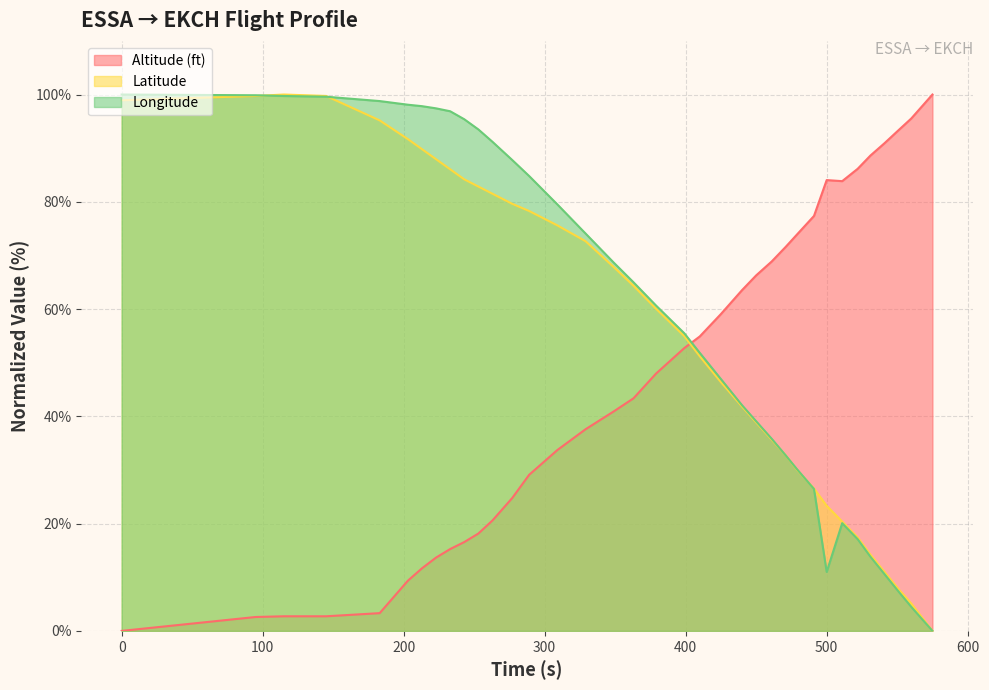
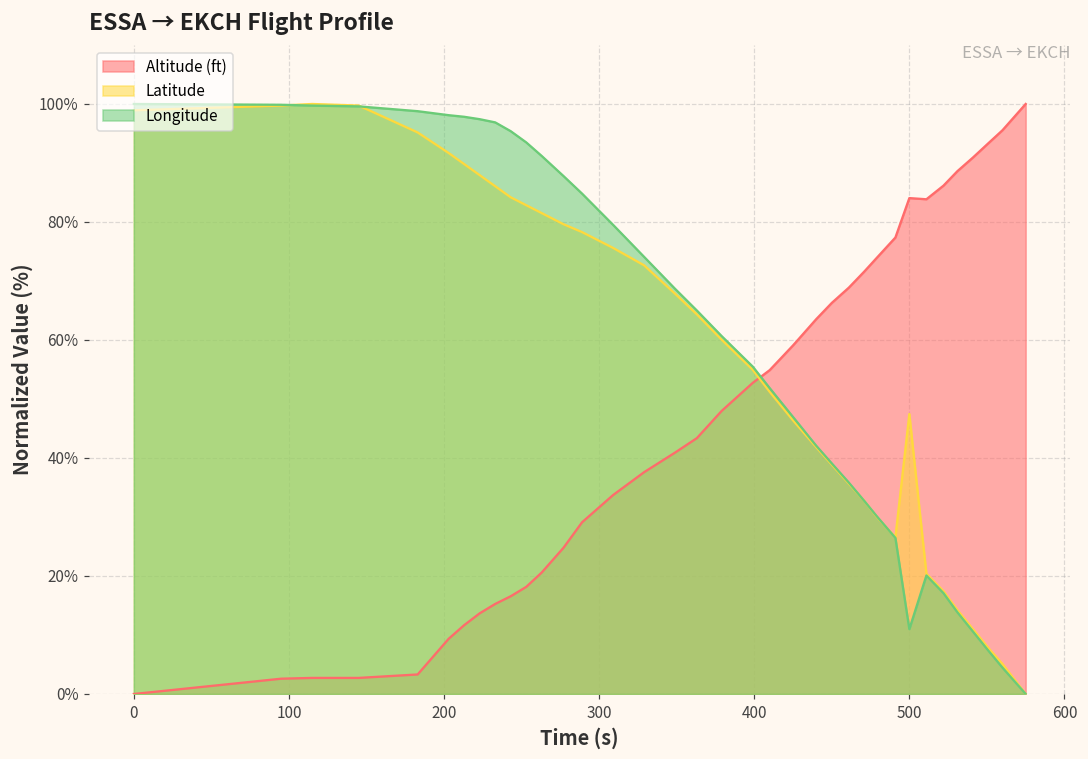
Latitude, 500: 23% -> 47%
